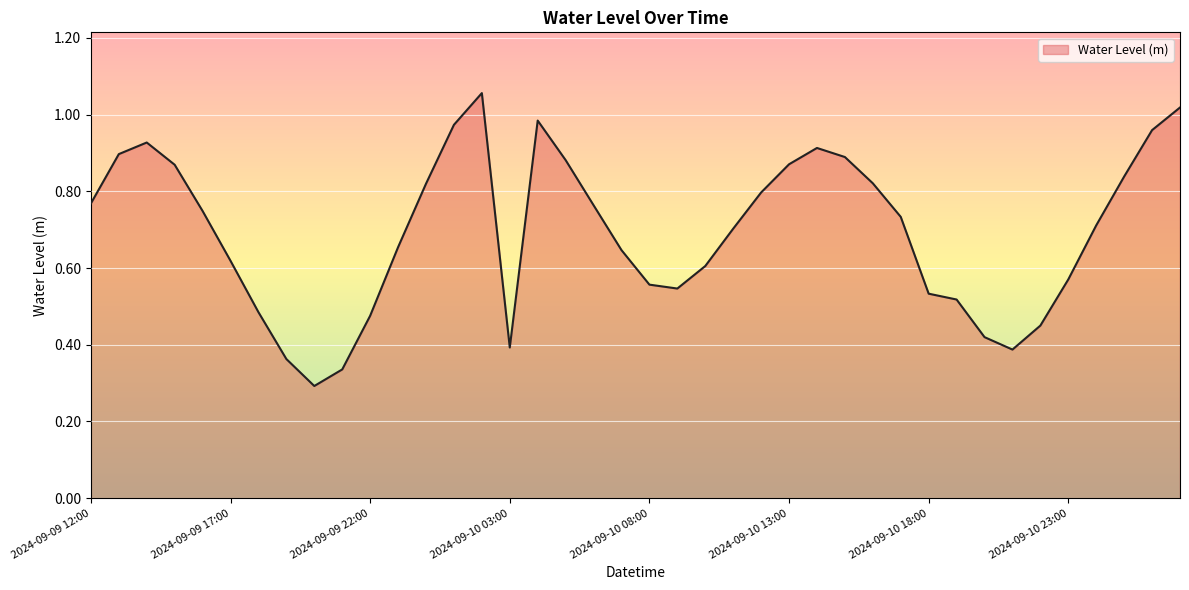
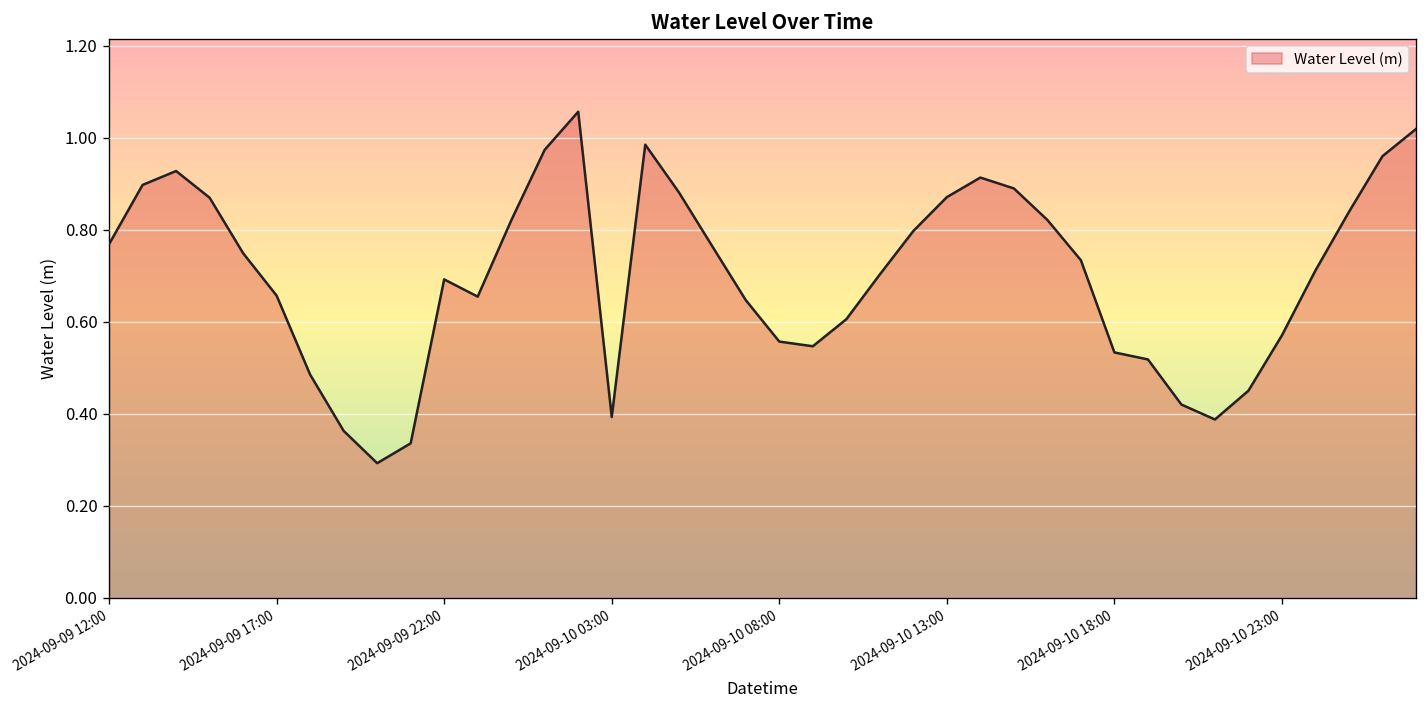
2024-09-09 17:00: 0.62 -> 0.66
2024-09-09 22:00: 0.48 -> 0.69
